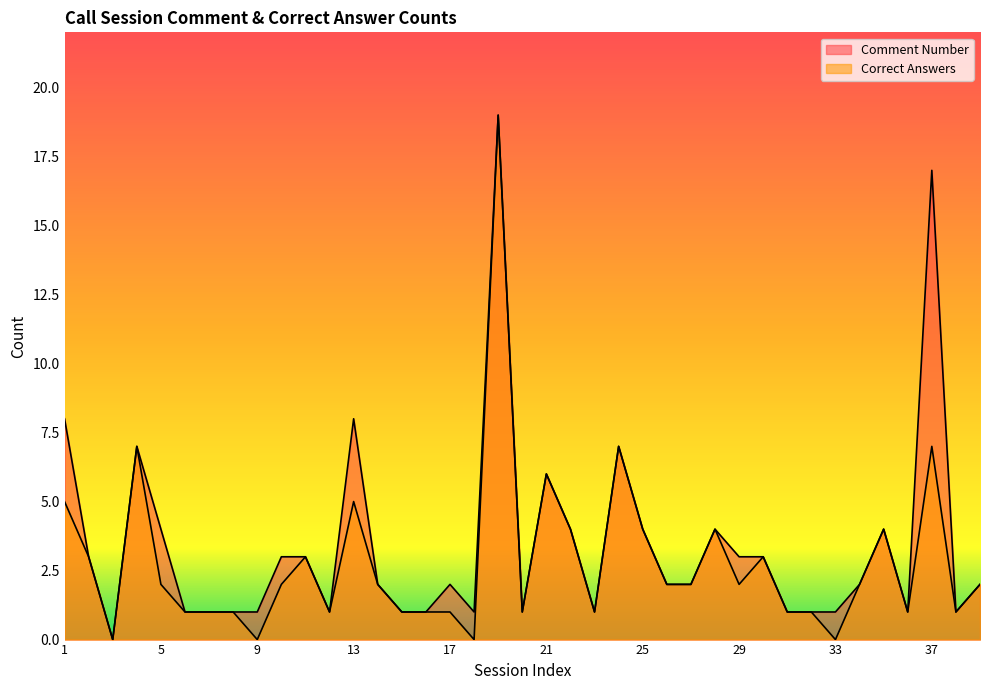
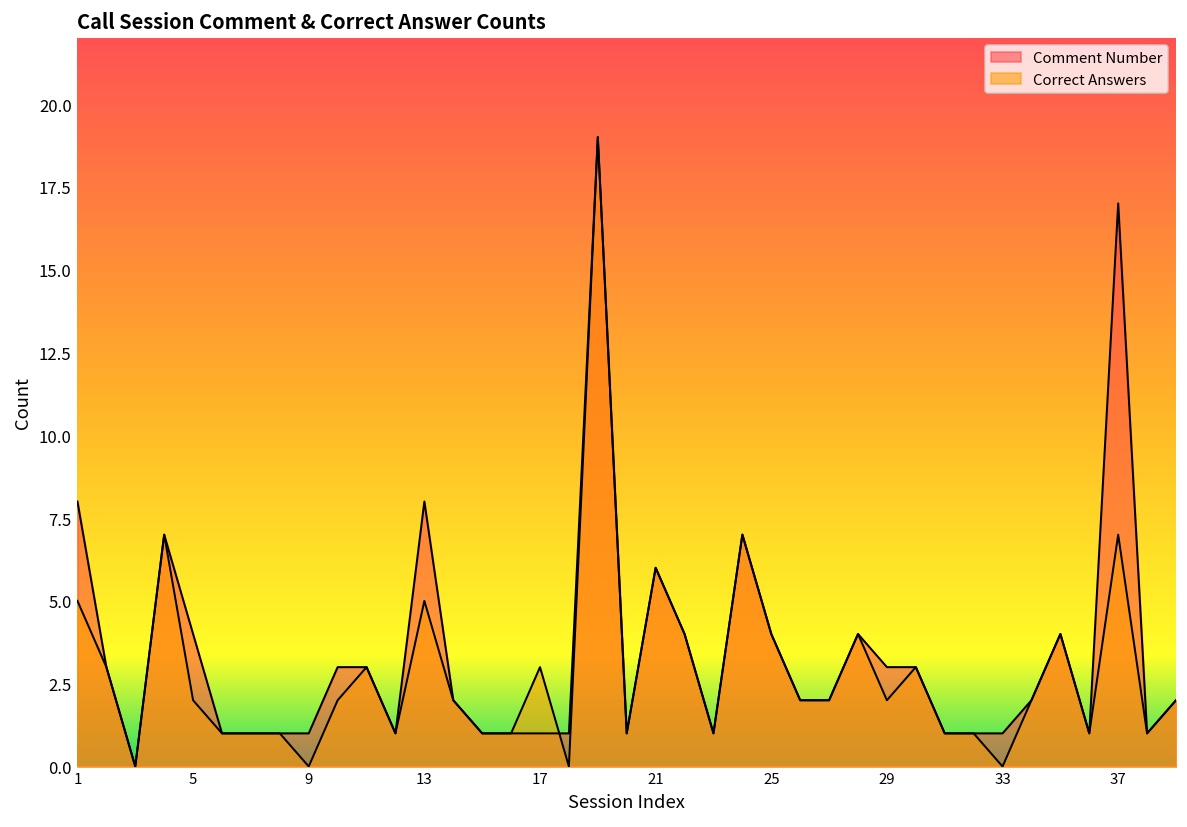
Comment Number, 17: 2 -> 1
Correct Answers, 17: 1 -> 3
